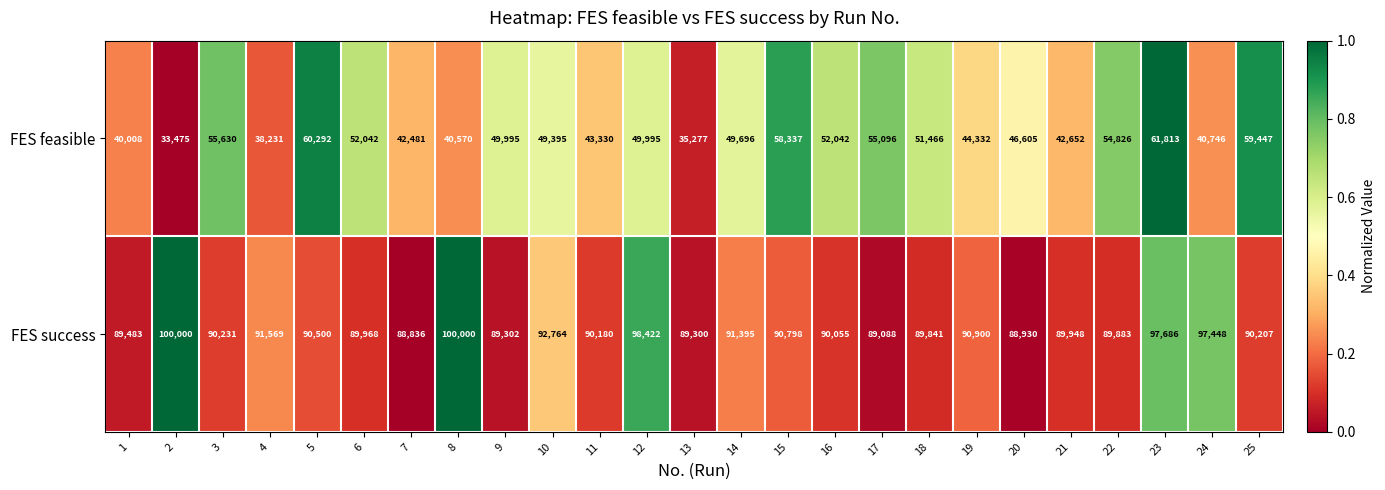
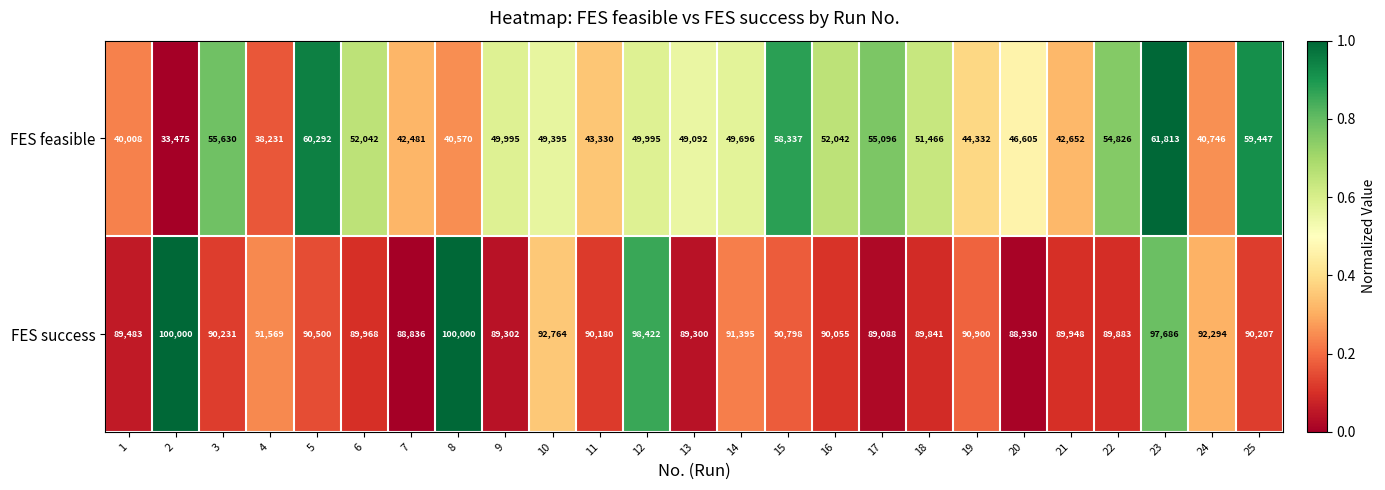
FES feasible, 13: 35,277 -> 49,092
FES success, 24: 97,448 -> 92,294
